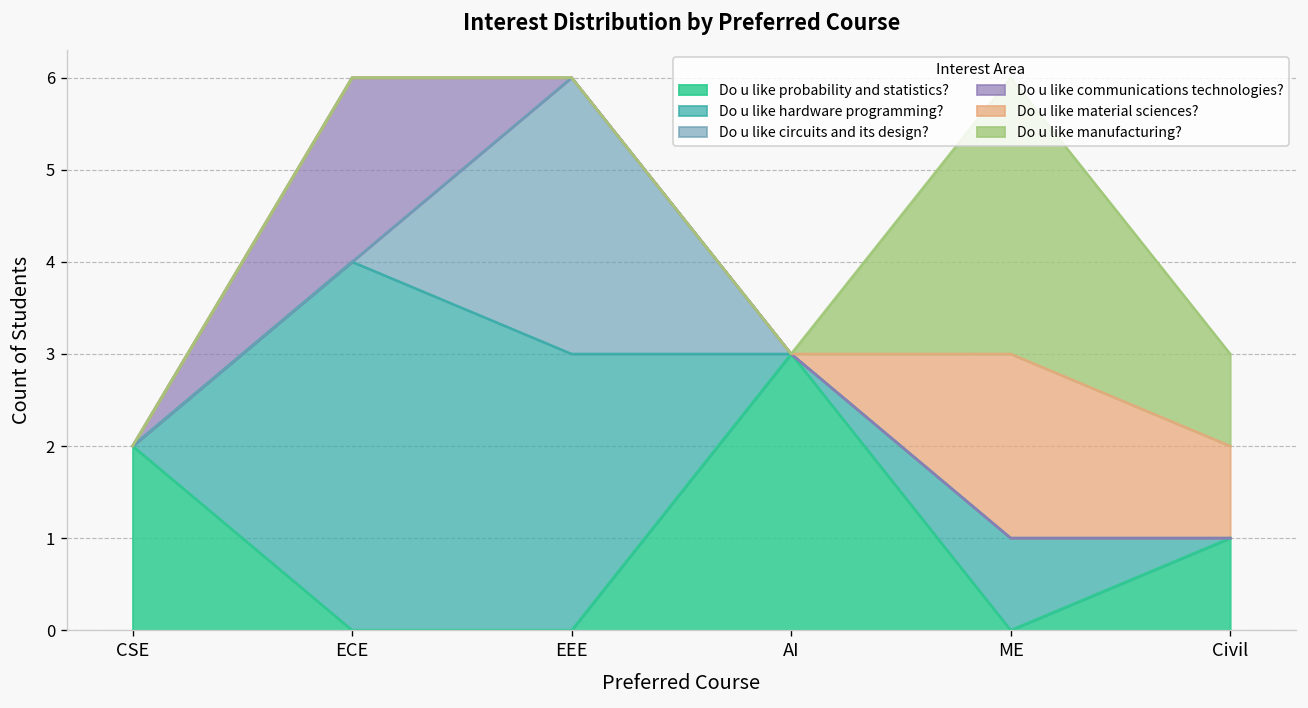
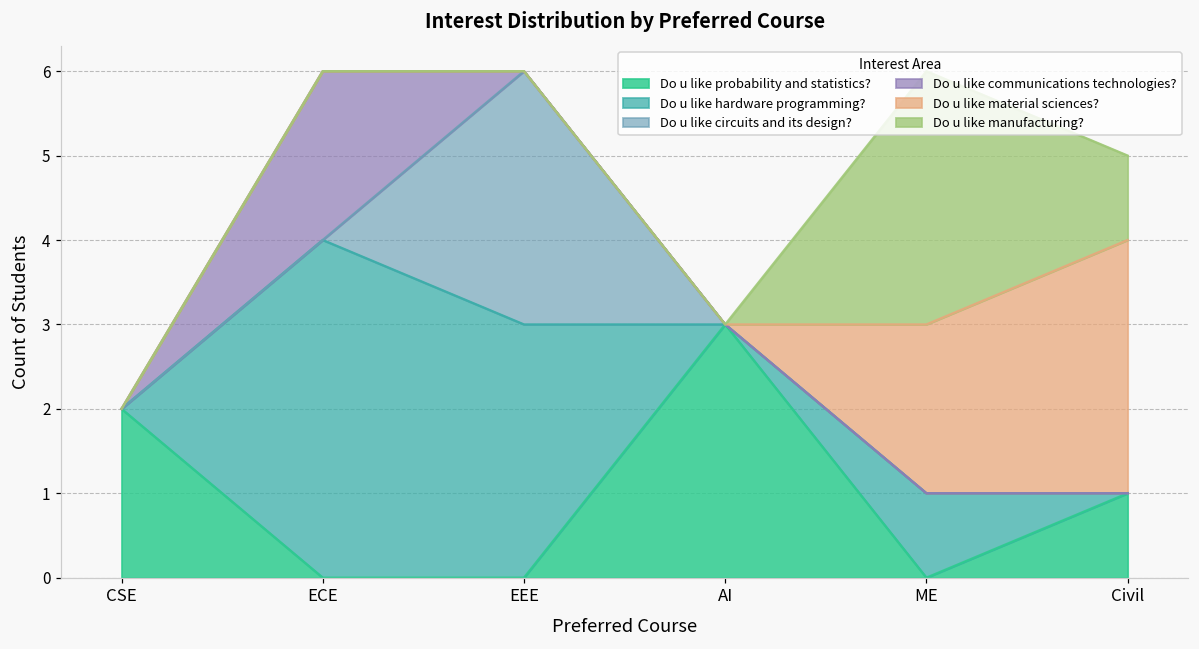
Do u like material sciences?, Civil: 1 -> 3
